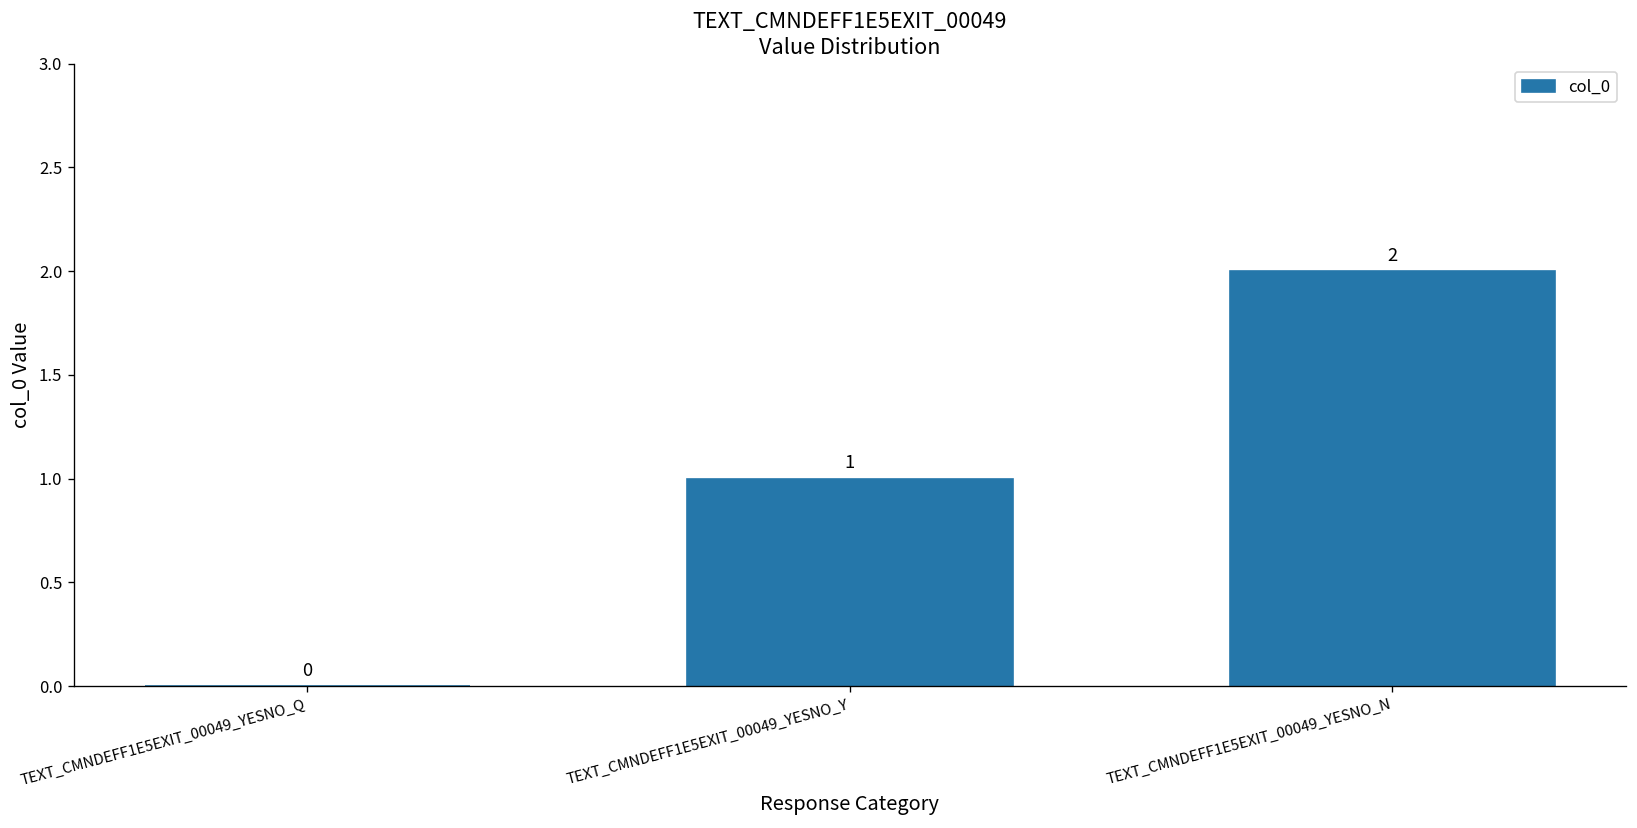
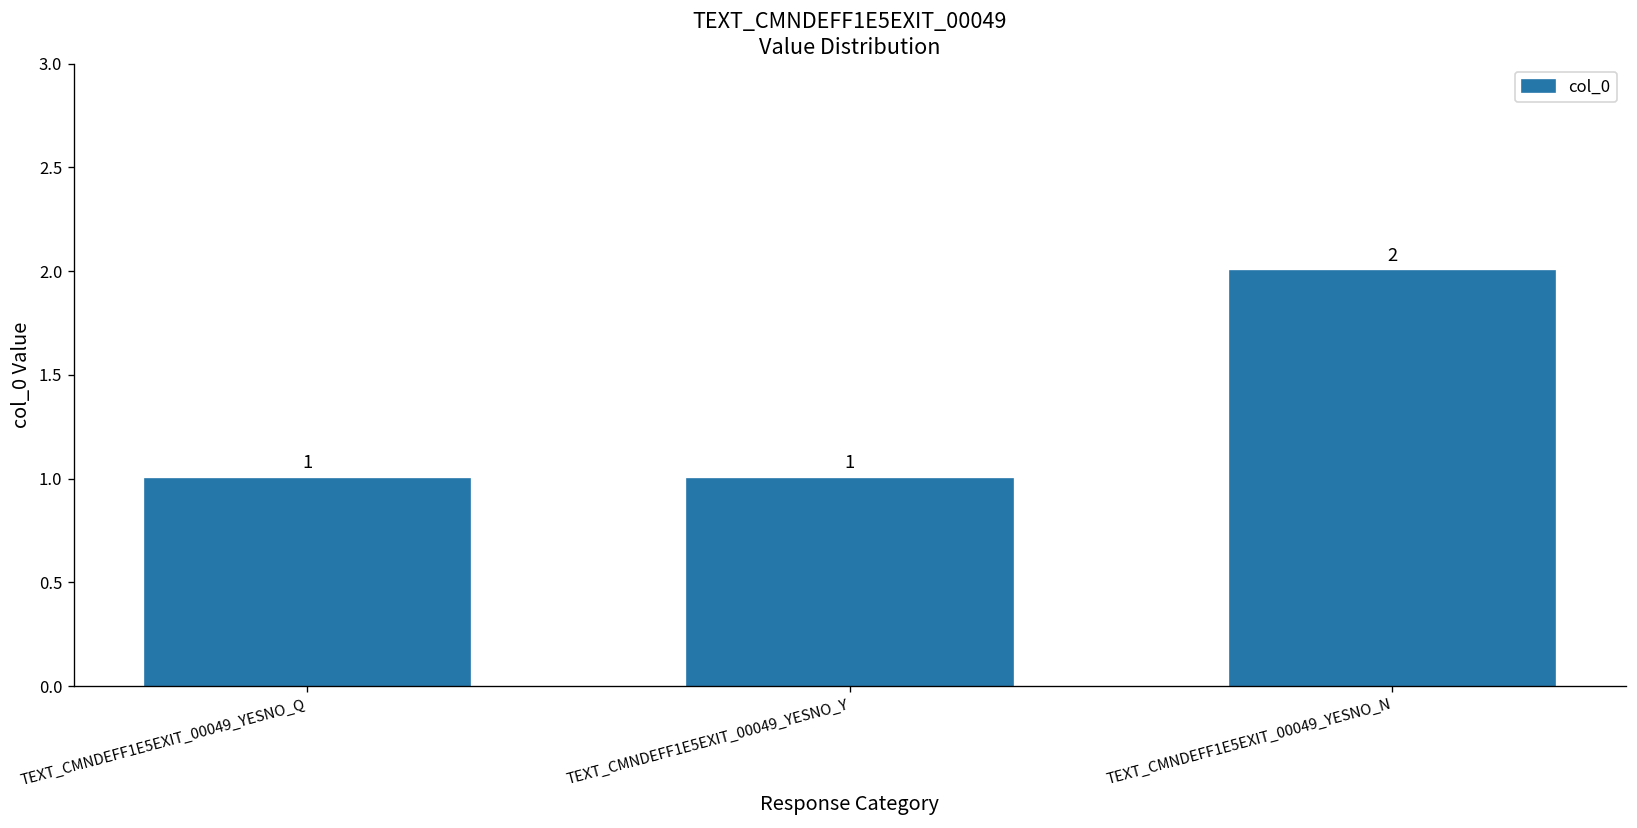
TEXT_CMNDEFF1E5EXIT_00049_YESNO_Q: 0 -> 1
